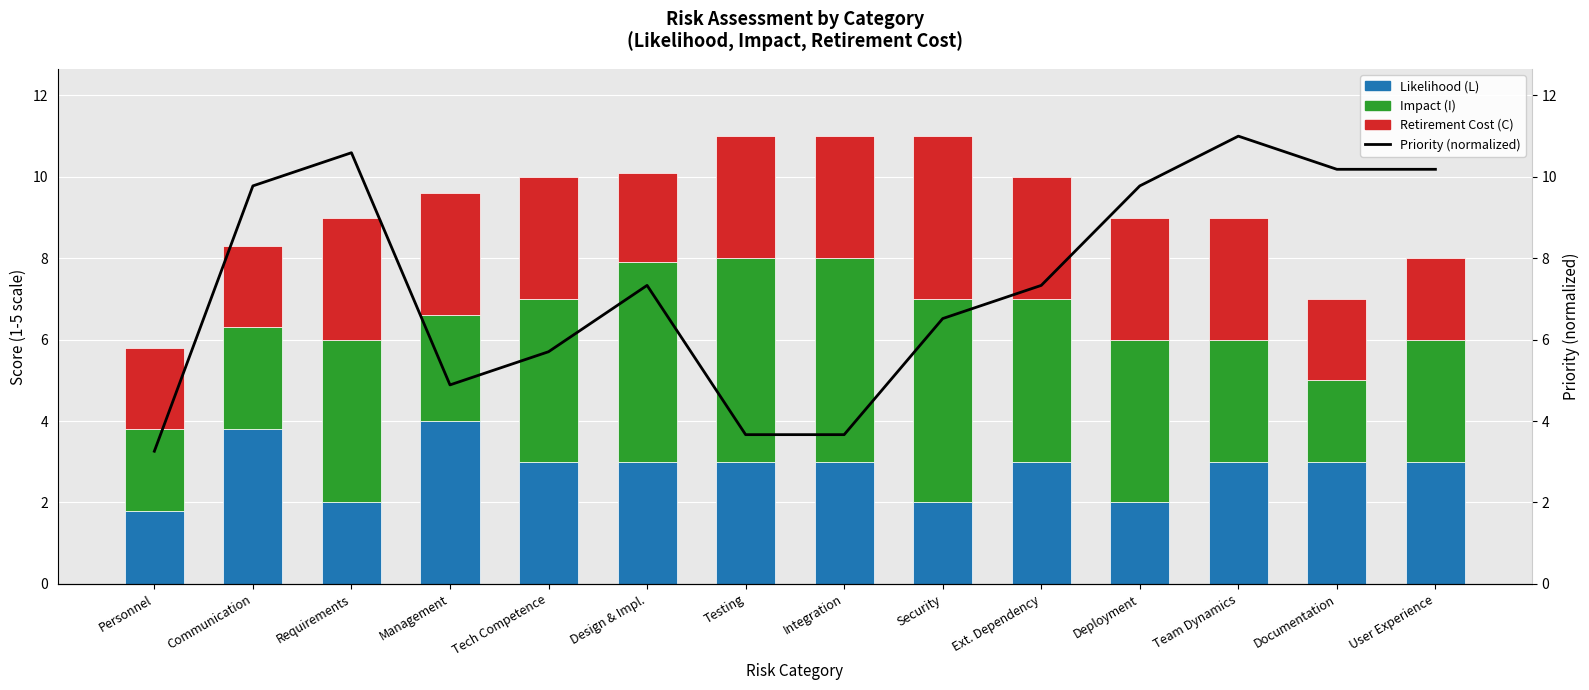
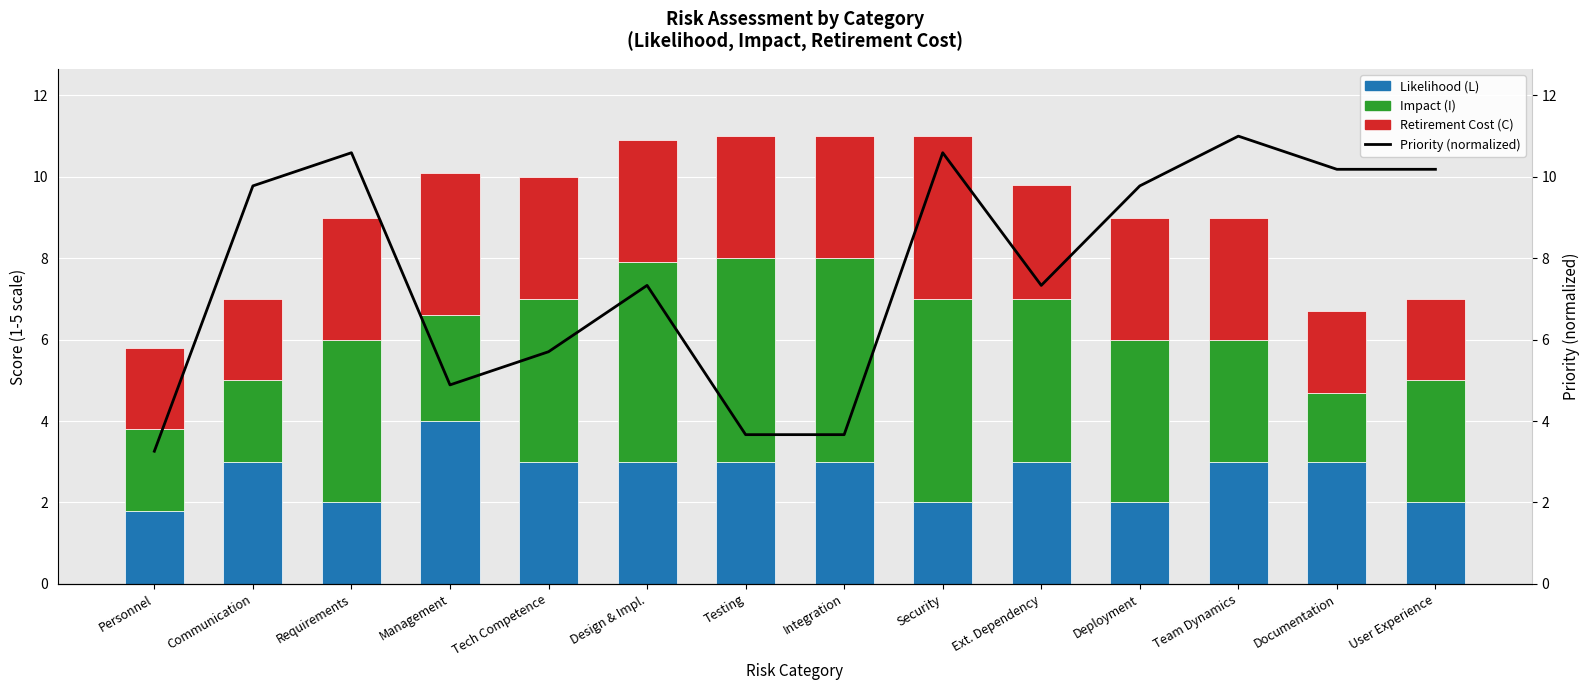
Likelihood (L), Communication: 3.8 -> 3.0
Impact (I), Communication: 2.5 -> 2.0
Retirement Cost (C), Management: 3.0 -> 3.5
Retirement Cost (C), Design & Impl.: 2.2 -> 3.0
Retirement Cost (C), Ext. Dependency: 3.0 -> 2.8
Impact (I), Documentation: 2.0 -> 1.7
Likelihood (L), User Experience: 3 -> 2
Priority (normalized), Security: 6.5 -> 10.6
